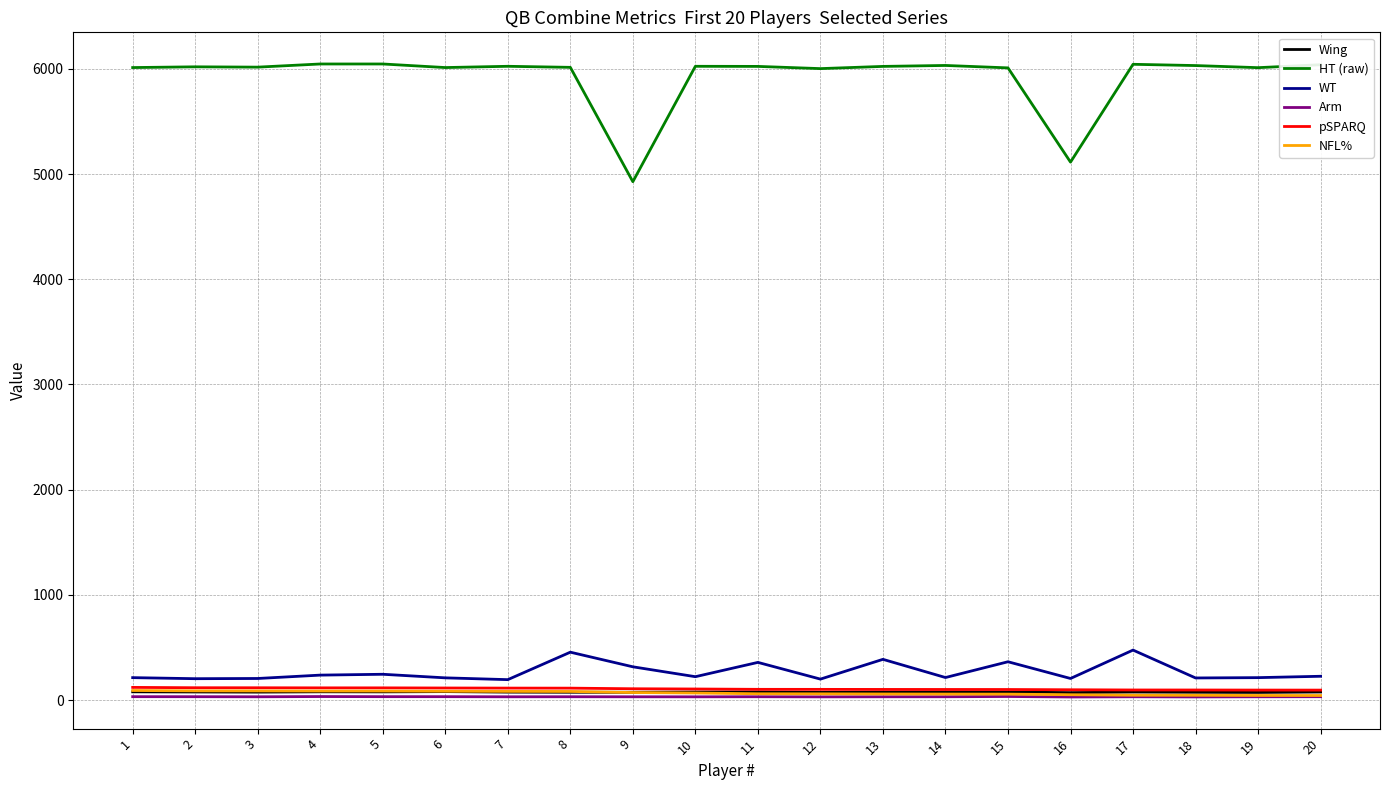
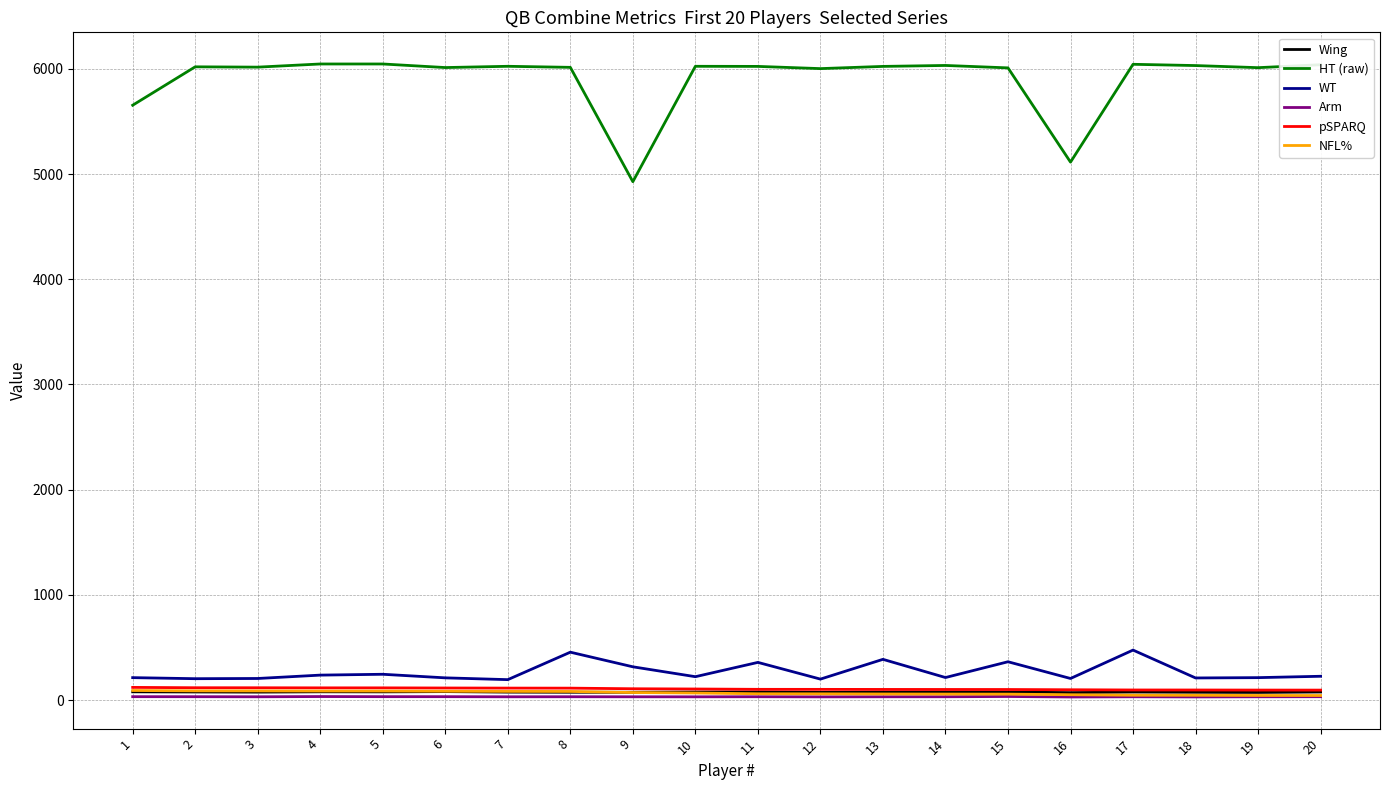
HT (raw), 1: 6010 -> 5660
